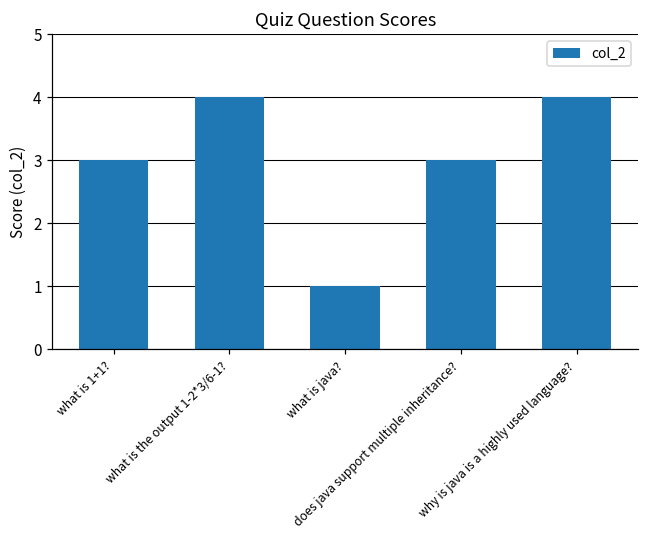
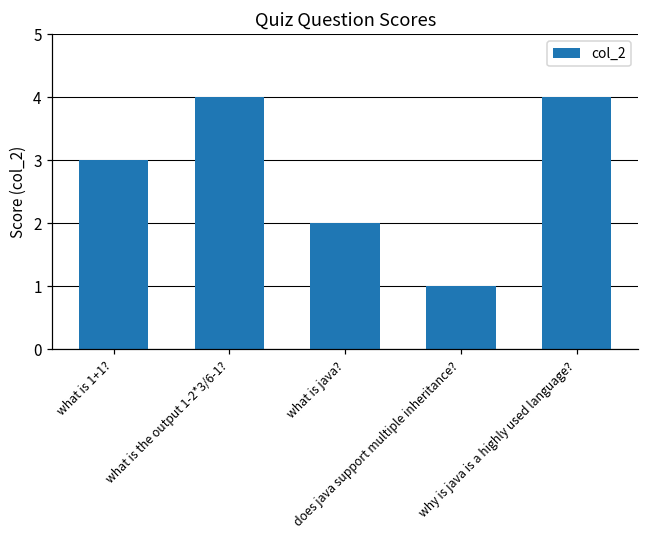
what is java?: 1 -> 2
does java support multiple inheritance?: 3 -> 1
